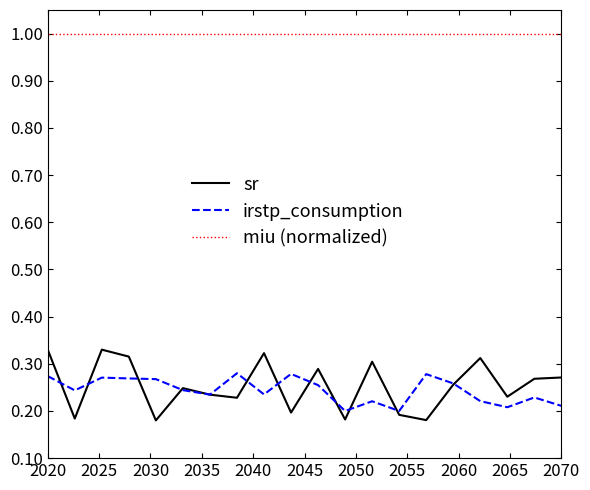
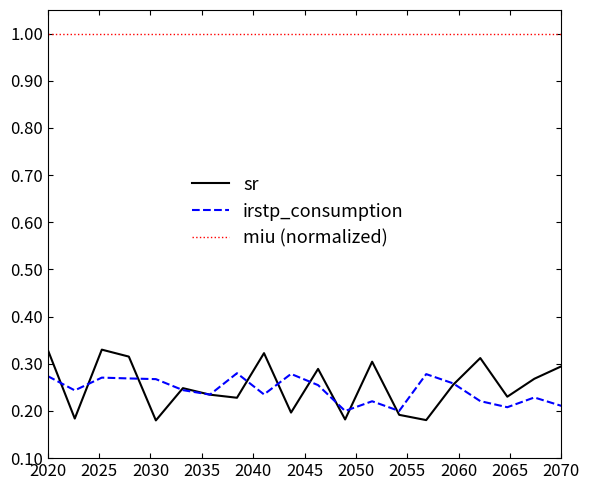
sr, 2070: 0.27 -> 0.29
